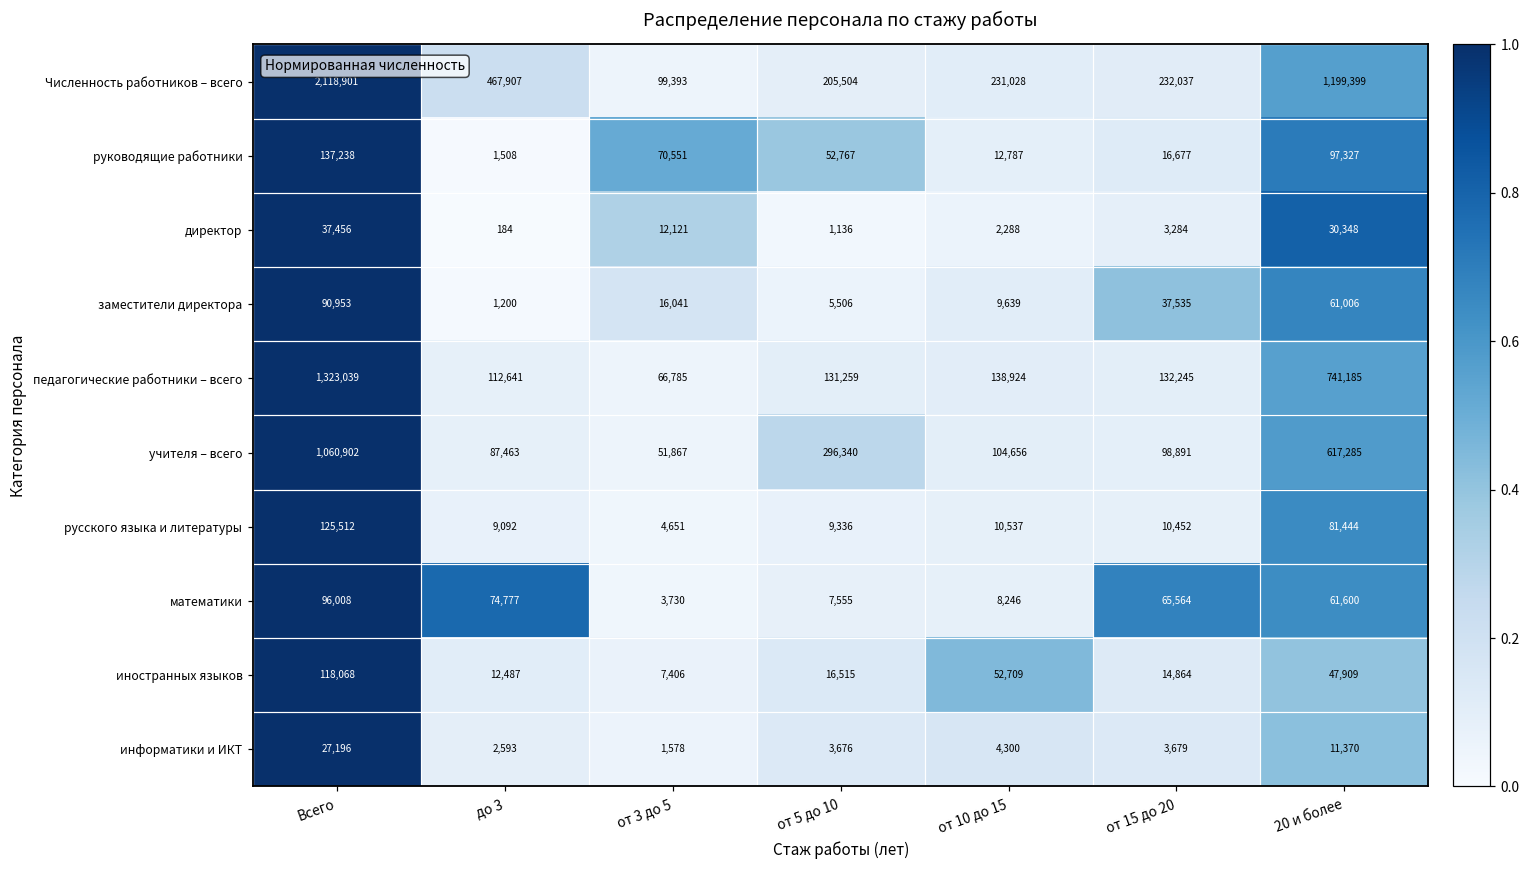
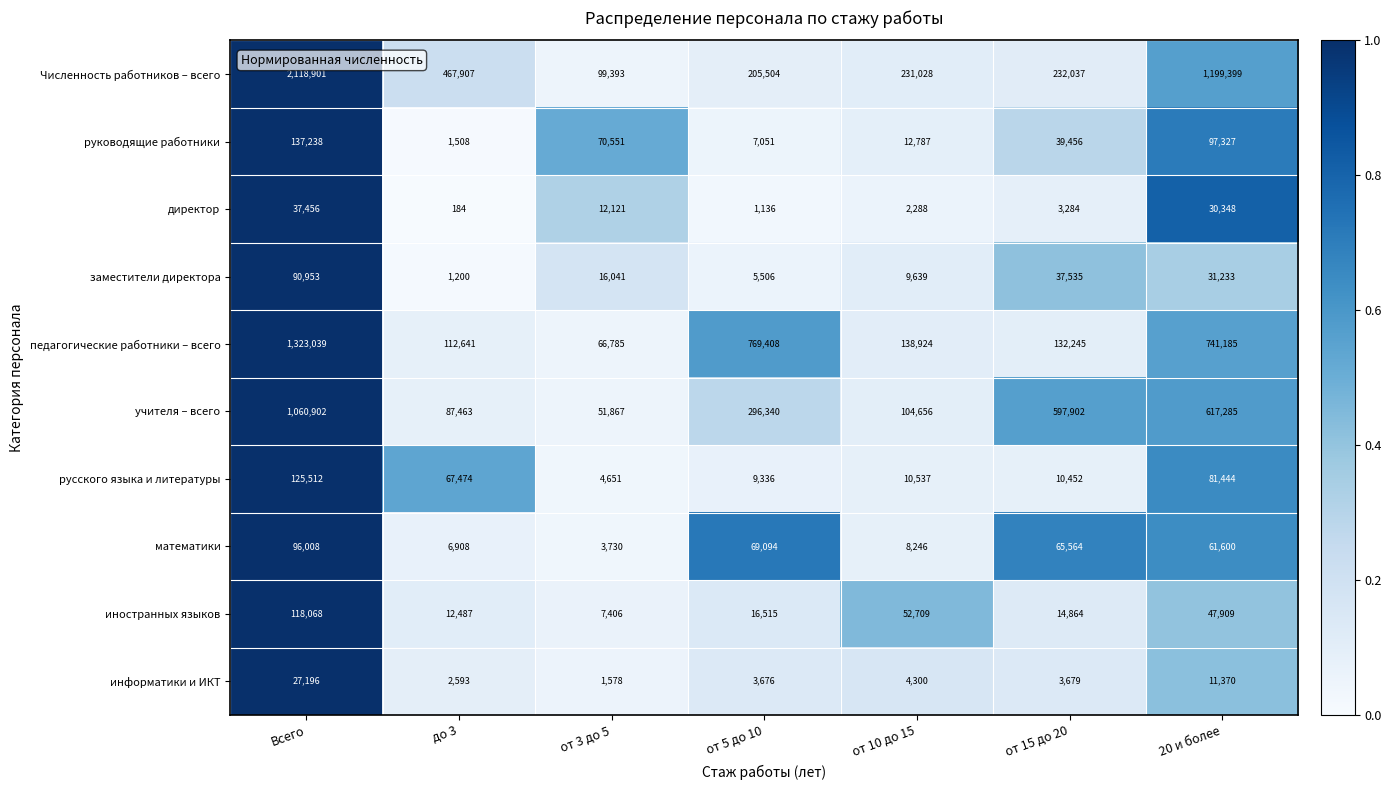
руководящие работники, от 5 до 10: 52,767 -> 7,051
руководящие работники, от 15 до 20: 16,677 -> 39,456
заместители директора, 20 и более: 61,006 -> 31,233
педагогические работники – всего, от 5 до 10: 131,259 -> 769,408
учителя – всего, от 15 до 20: 98,891 -> 597,902
русского языка и литературы, до 3: 9,092 -> 67,474
математики, до 3: 74,777 -> 6,908
математики, от 5 до 10: 7,555 -> 69,094
